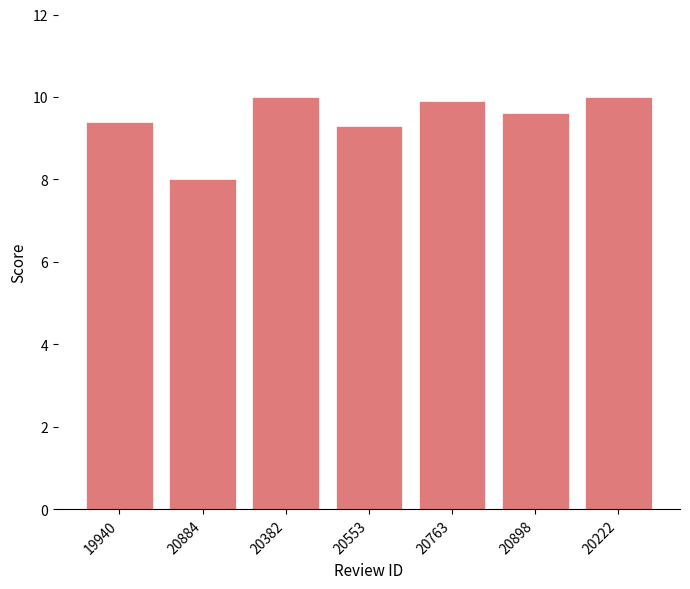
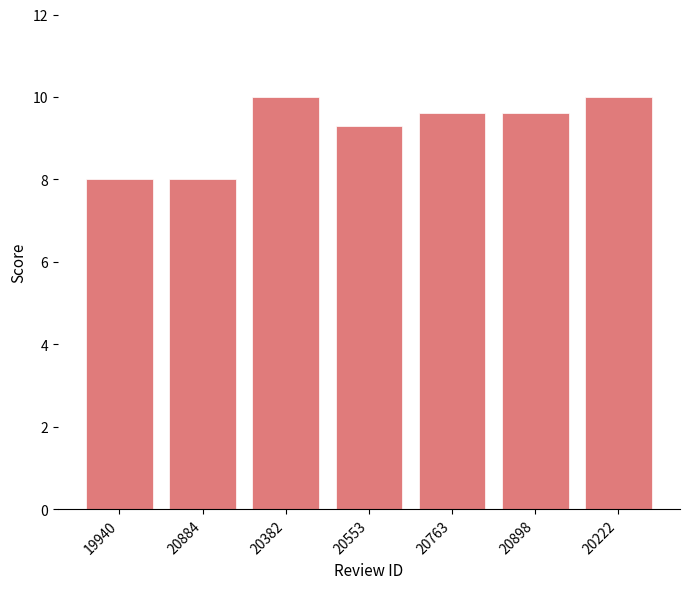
19940: 9.4 -> 8.0
20763: 9.9 -> 9.6
